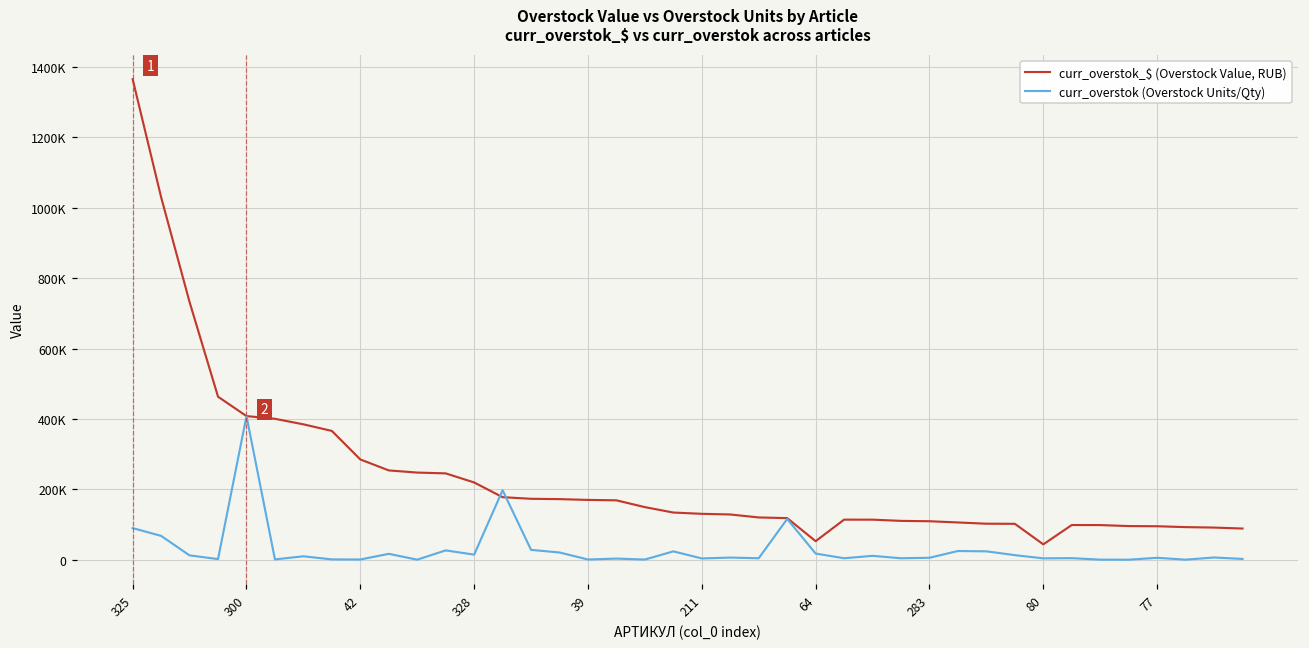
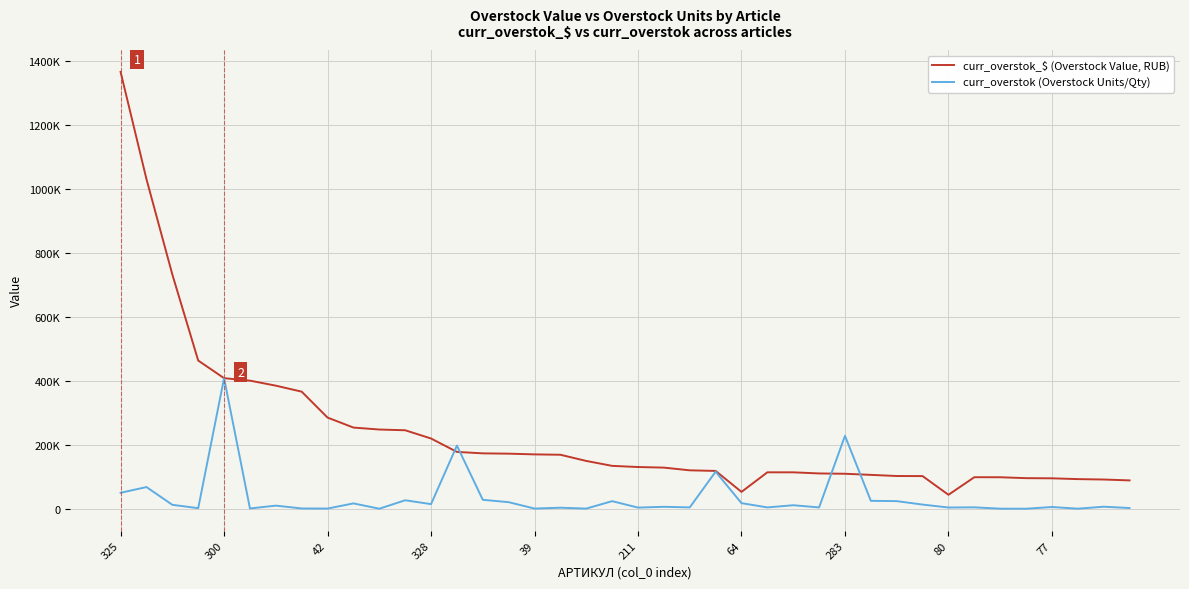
curr_overstok (Overstock Units/Qty), 325: 90000 -> 50000
curr_overstok (Overstock Units/Qty), 283: 10000 -> 230000
